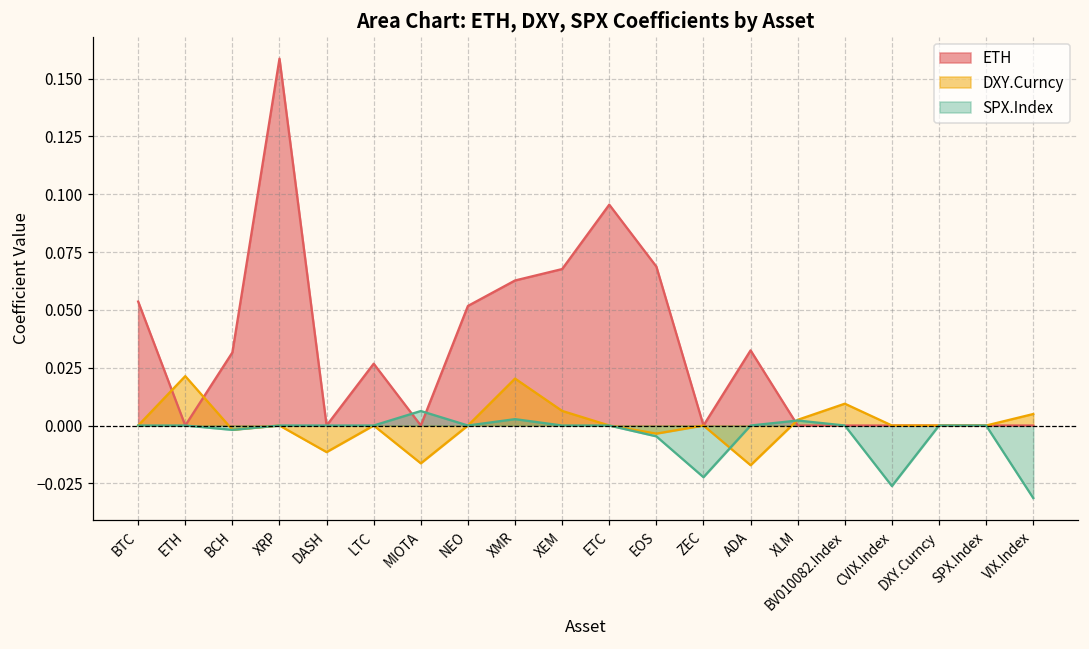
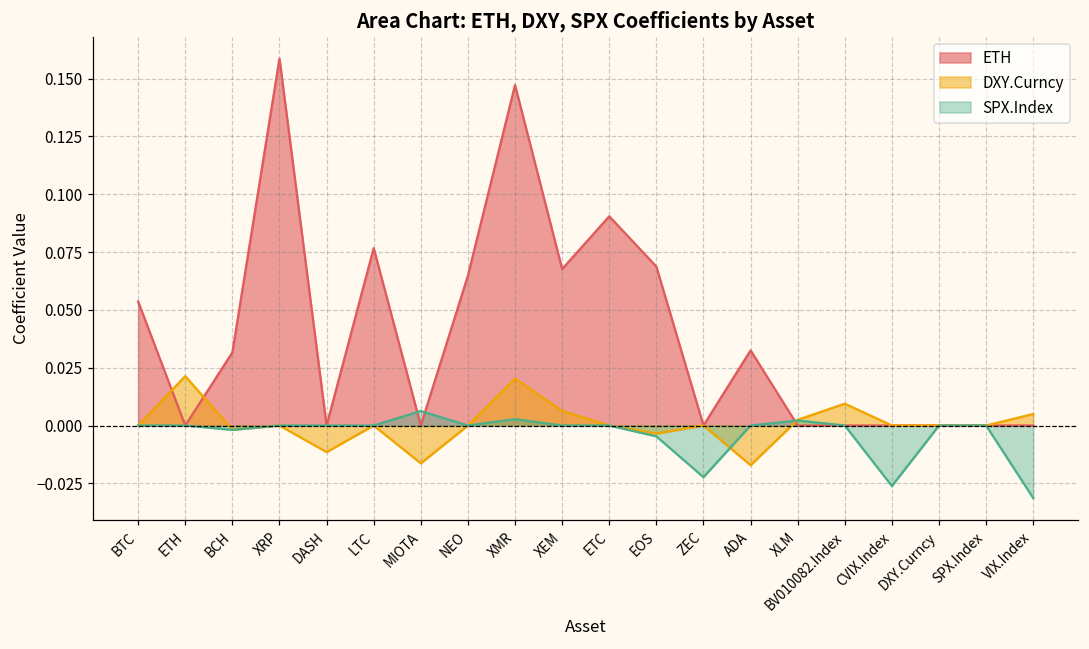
ETH, LTC: 0.027 -> 0.077
ETH, NEO: 0.052 -> 0.065
ETH, XMR: 0.063 -> 0.147
ETH, ETC: 0.096 -> 0.090
